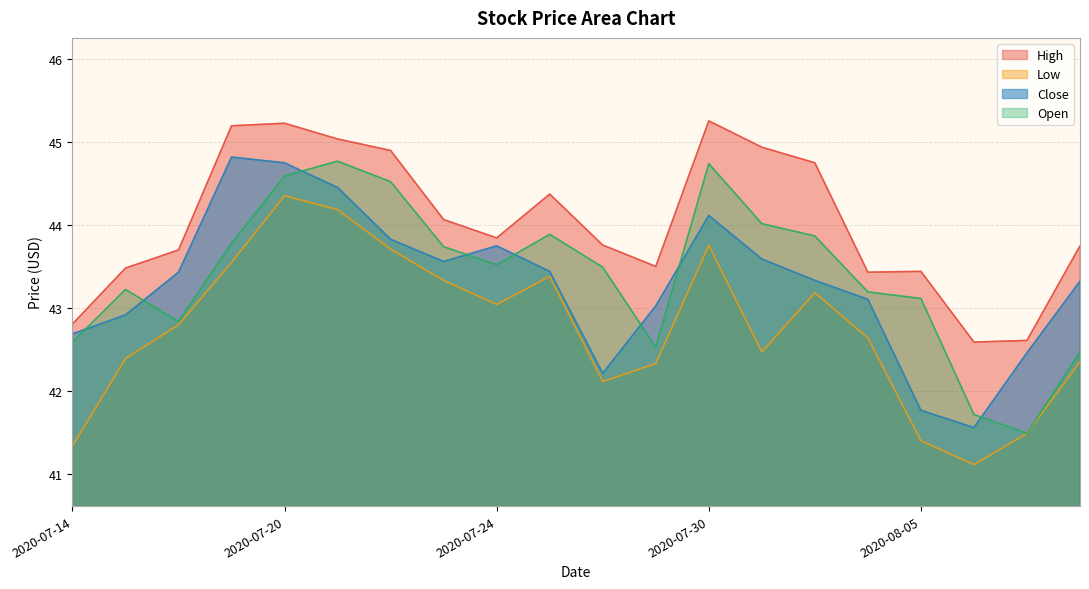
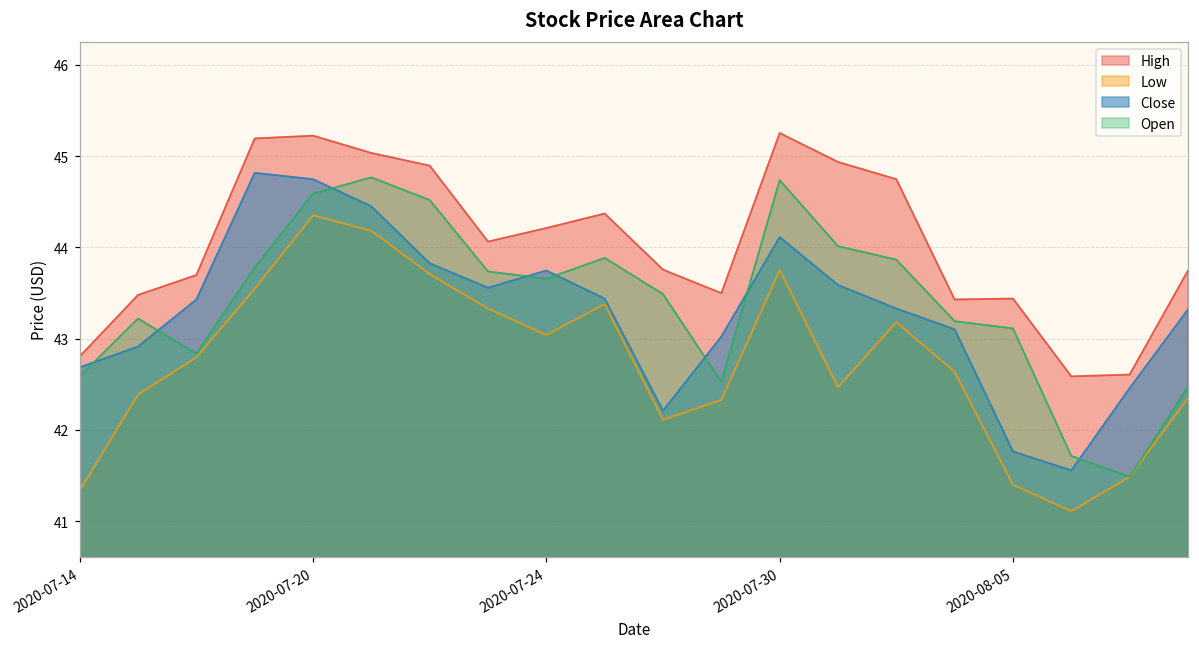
High, 2020-07-24: 43.8 -> 44.2
Open, 2020-07-24: 43.5 -> 43.7
